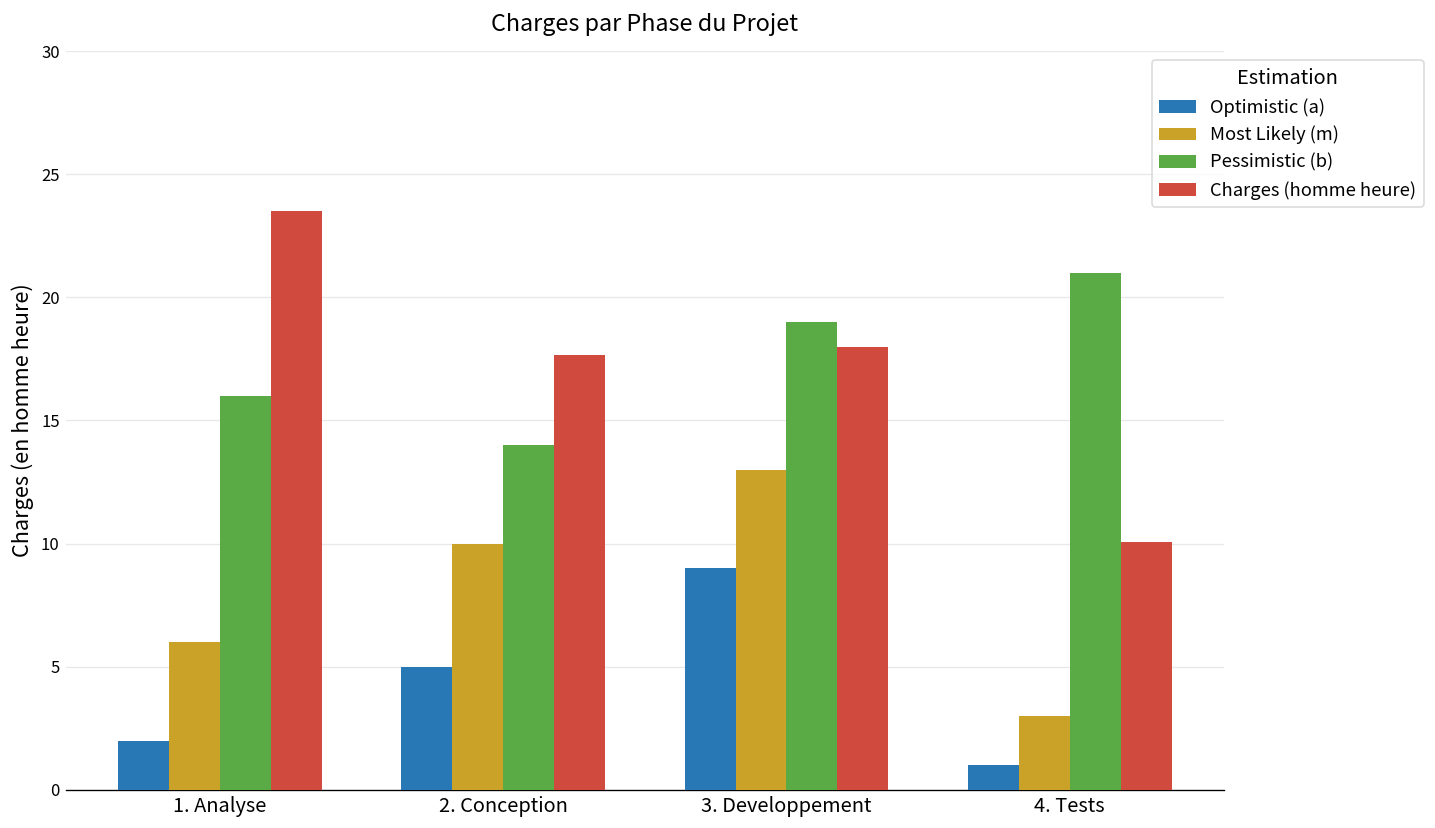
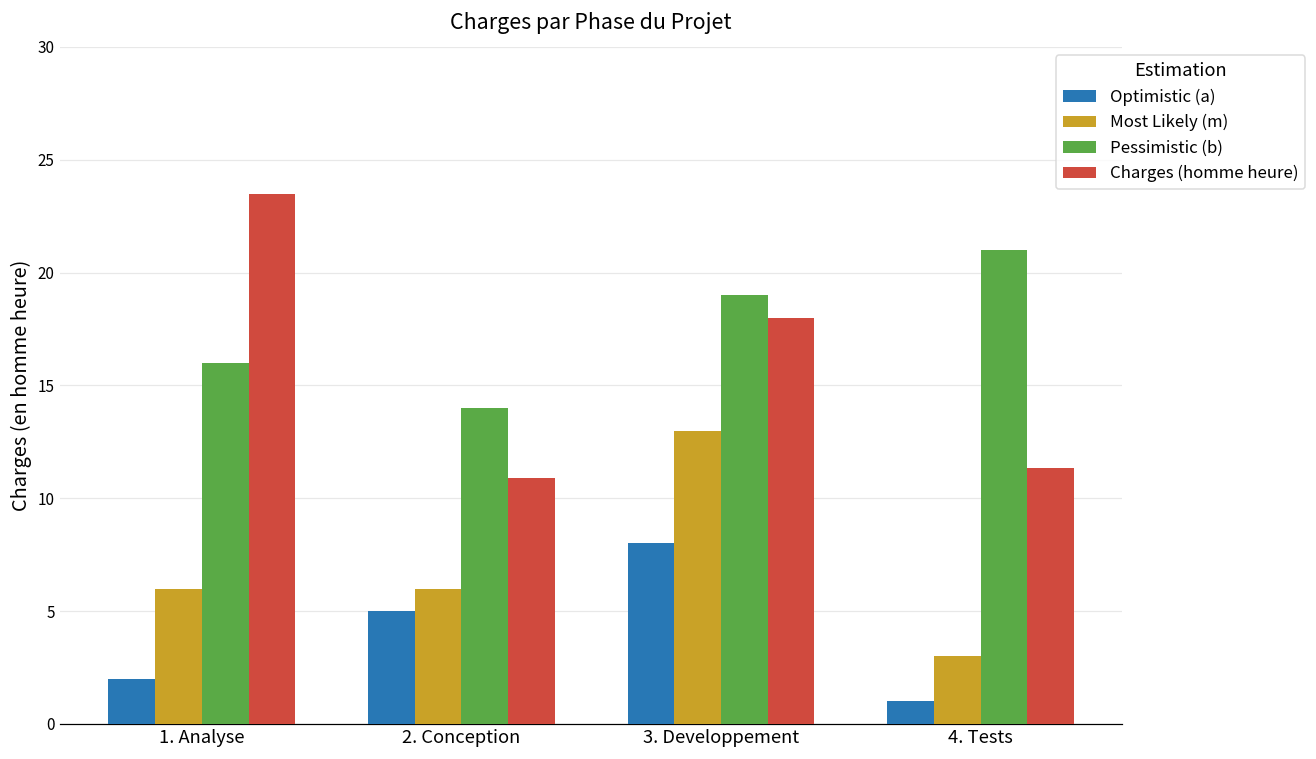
Most Likely (m), 2. Conception: 10 -> 6
Charges (homme heure), 2. Conception: 17.7 -> 10.9
Optimistic (a), 3. Developpement: 9 -> 8
Charges (homme heure), 4. Tests: 10.1 -> 11.3
